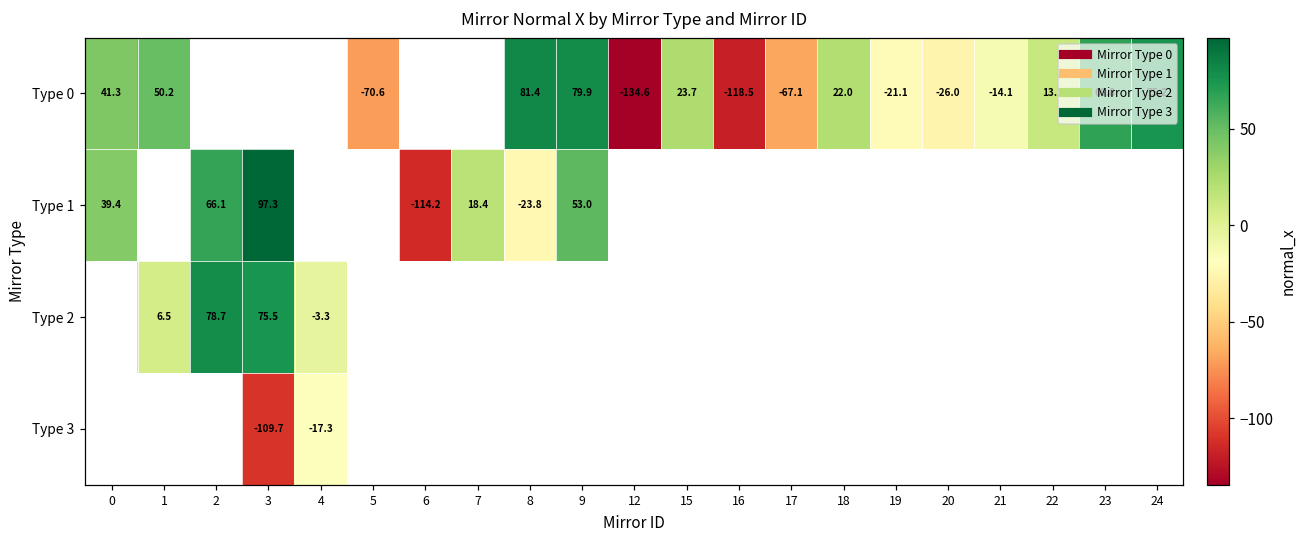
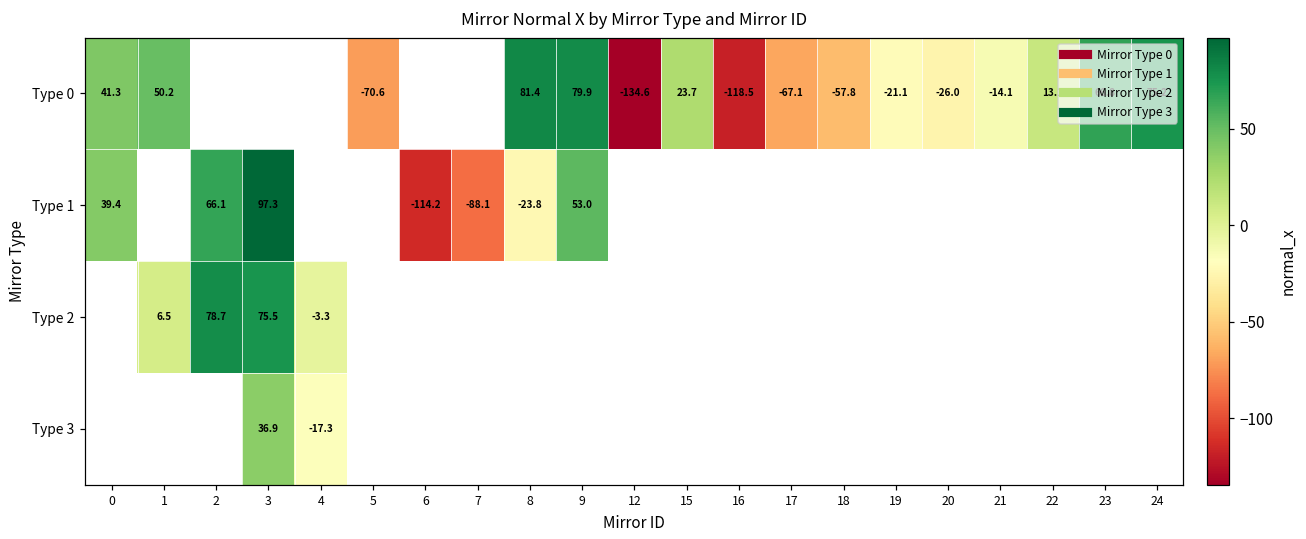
Type 0, 18: 22.0 -> -57.8
Type 1, 7: 18.4 -> -88.1
Type 3, 3: -109.7 -> 36.9
